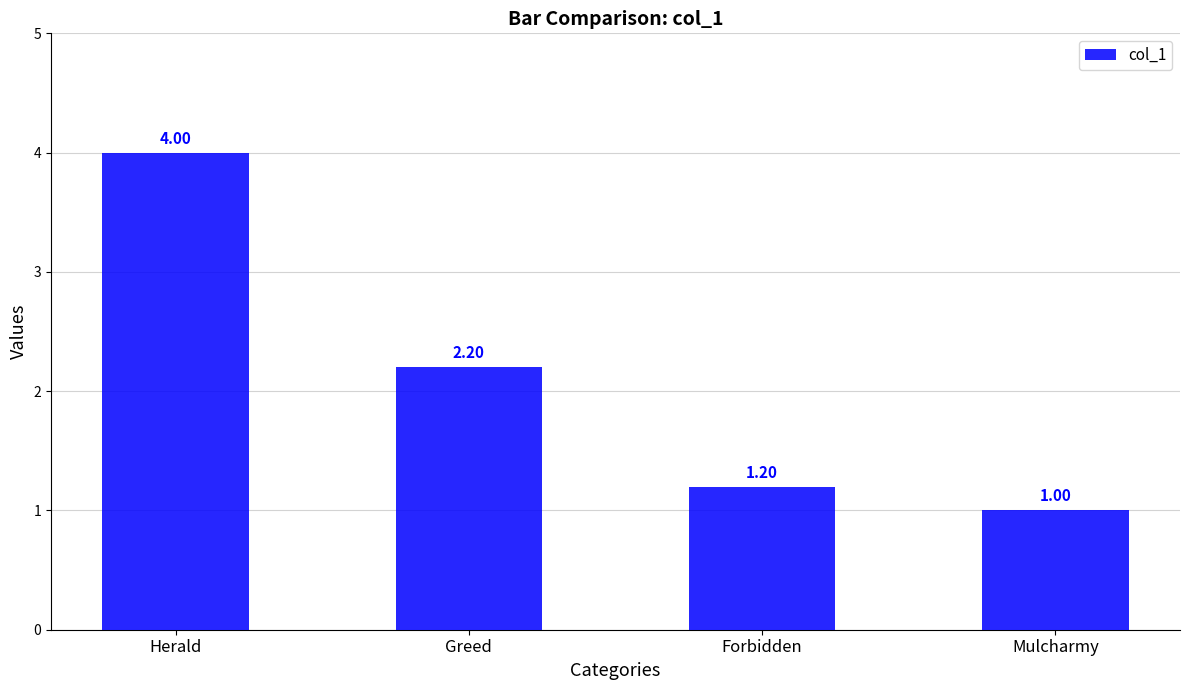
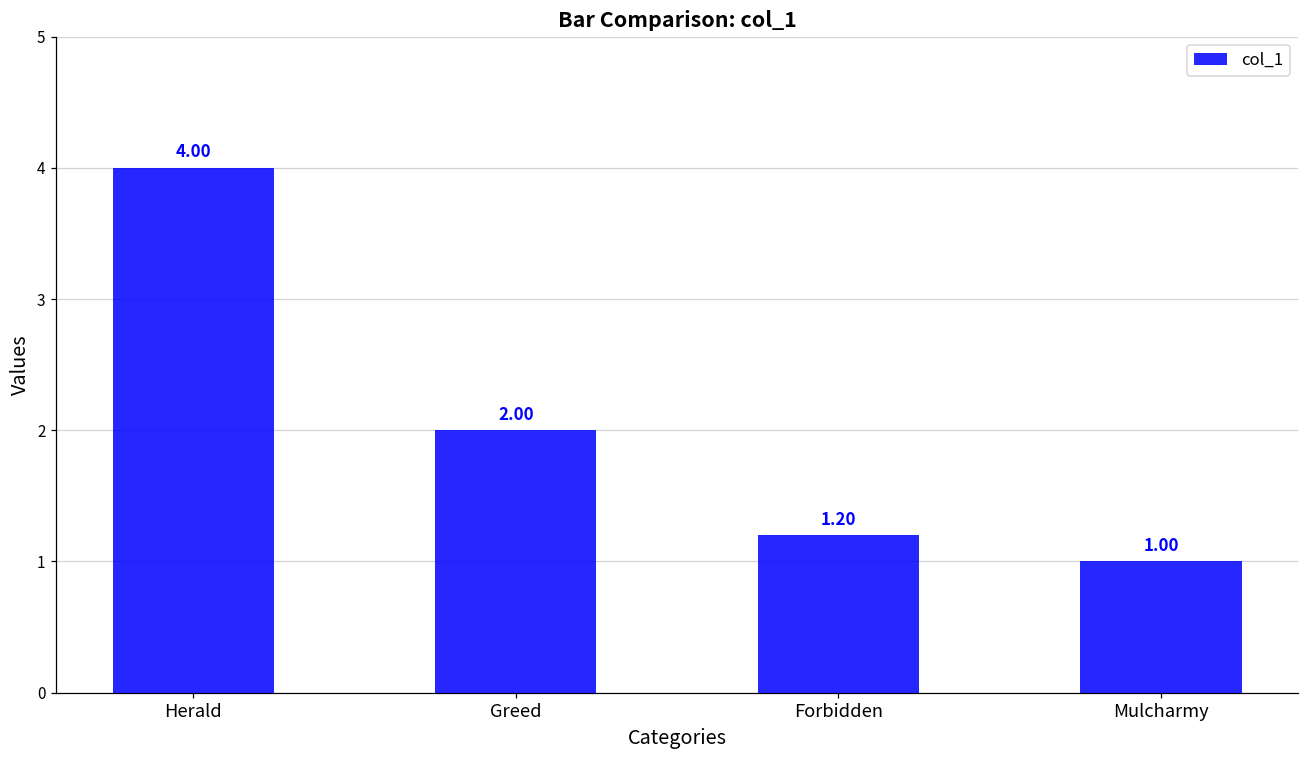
Greed: 2.20 -> 2.00
